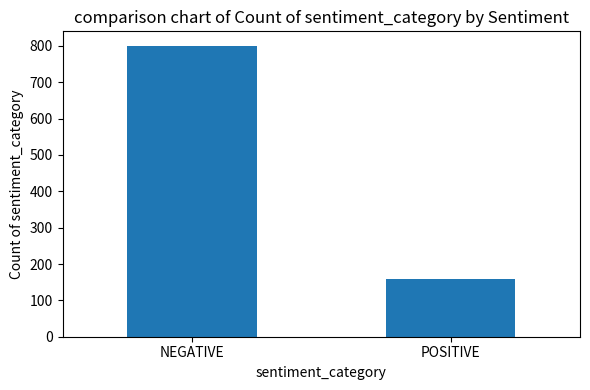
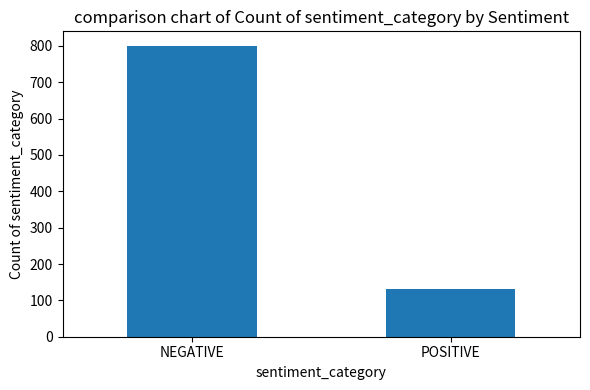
POSITIVE: 160 -> 130
